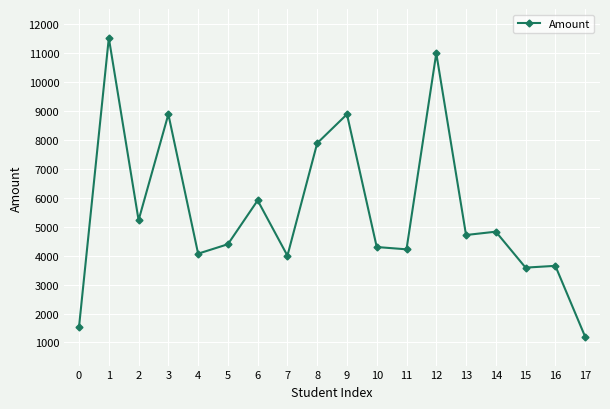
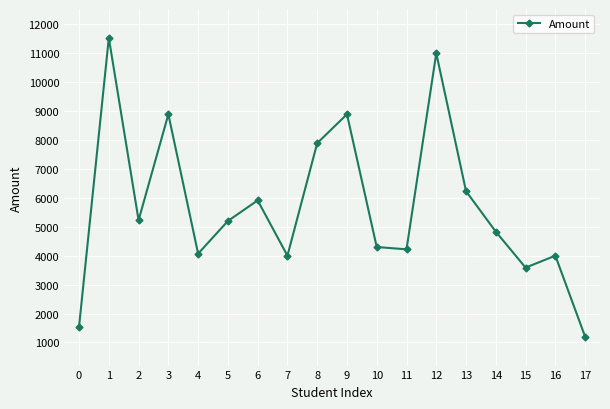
5: 4400 -> 5200
13: 4700 -> 6200
16: 3600 -> 4000
